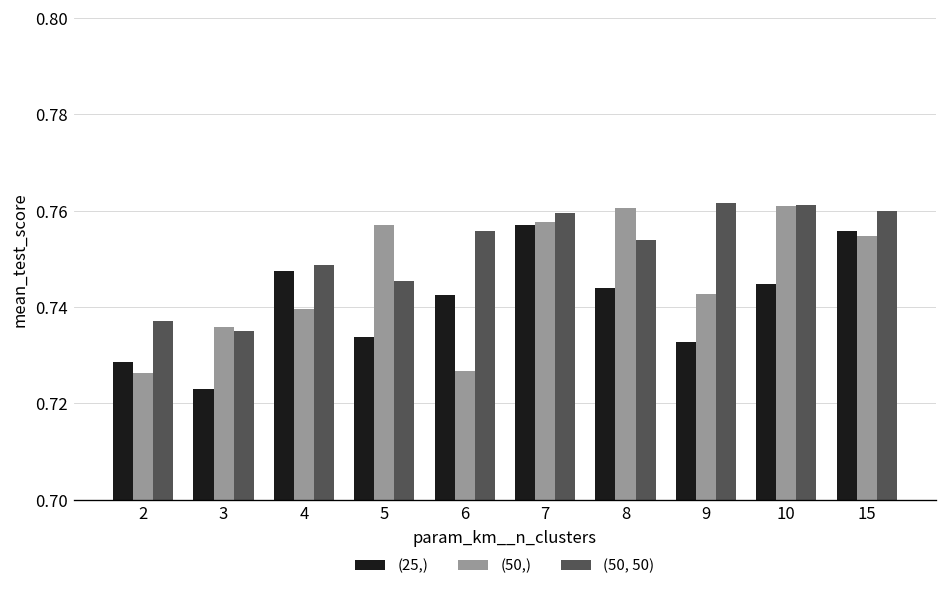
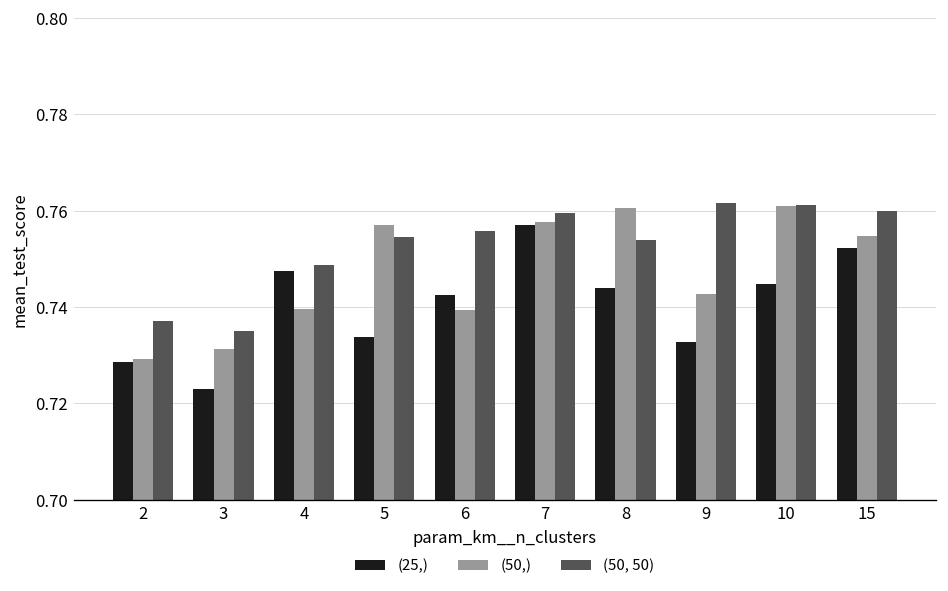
(50,), 2: 0.726 -> 0.729
(50,), 3: 0.736 -> 0.731
(50, 50), 5: 0.745 -> 0.755
(50,), 6: 0.727 -> 0.739
(25,), 15: 0.756 -> 0.752
